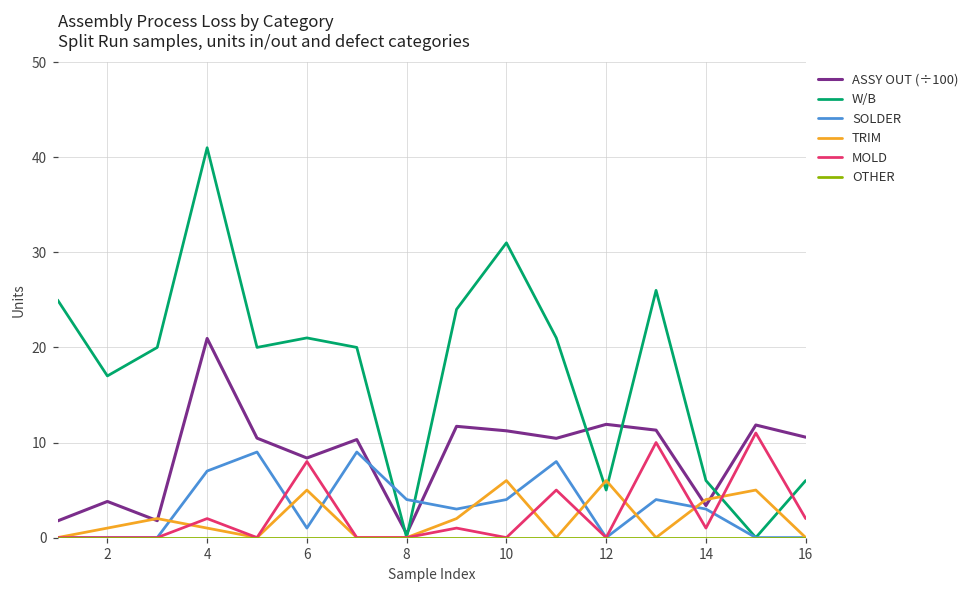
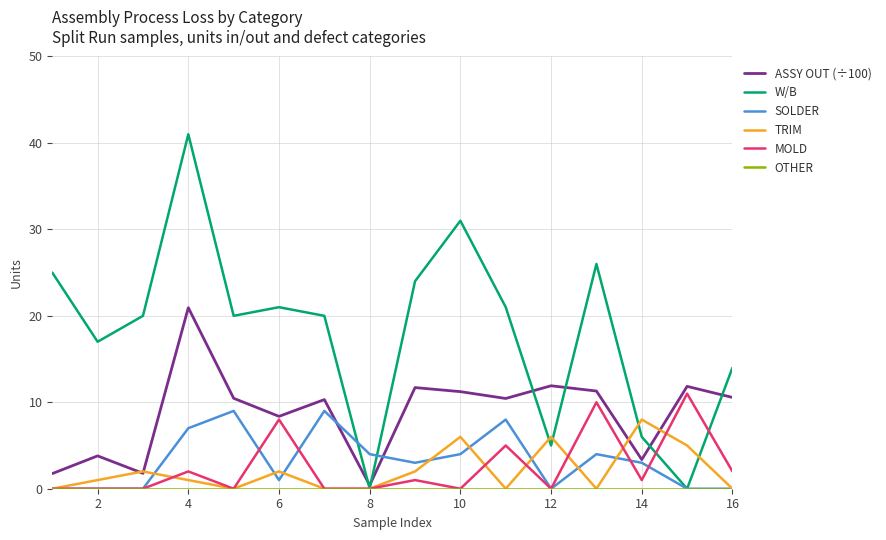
TRIM, 6: 5 -> 2
TRIM, 14: 4 -> 8
W/B, 16: 6 -> 14
